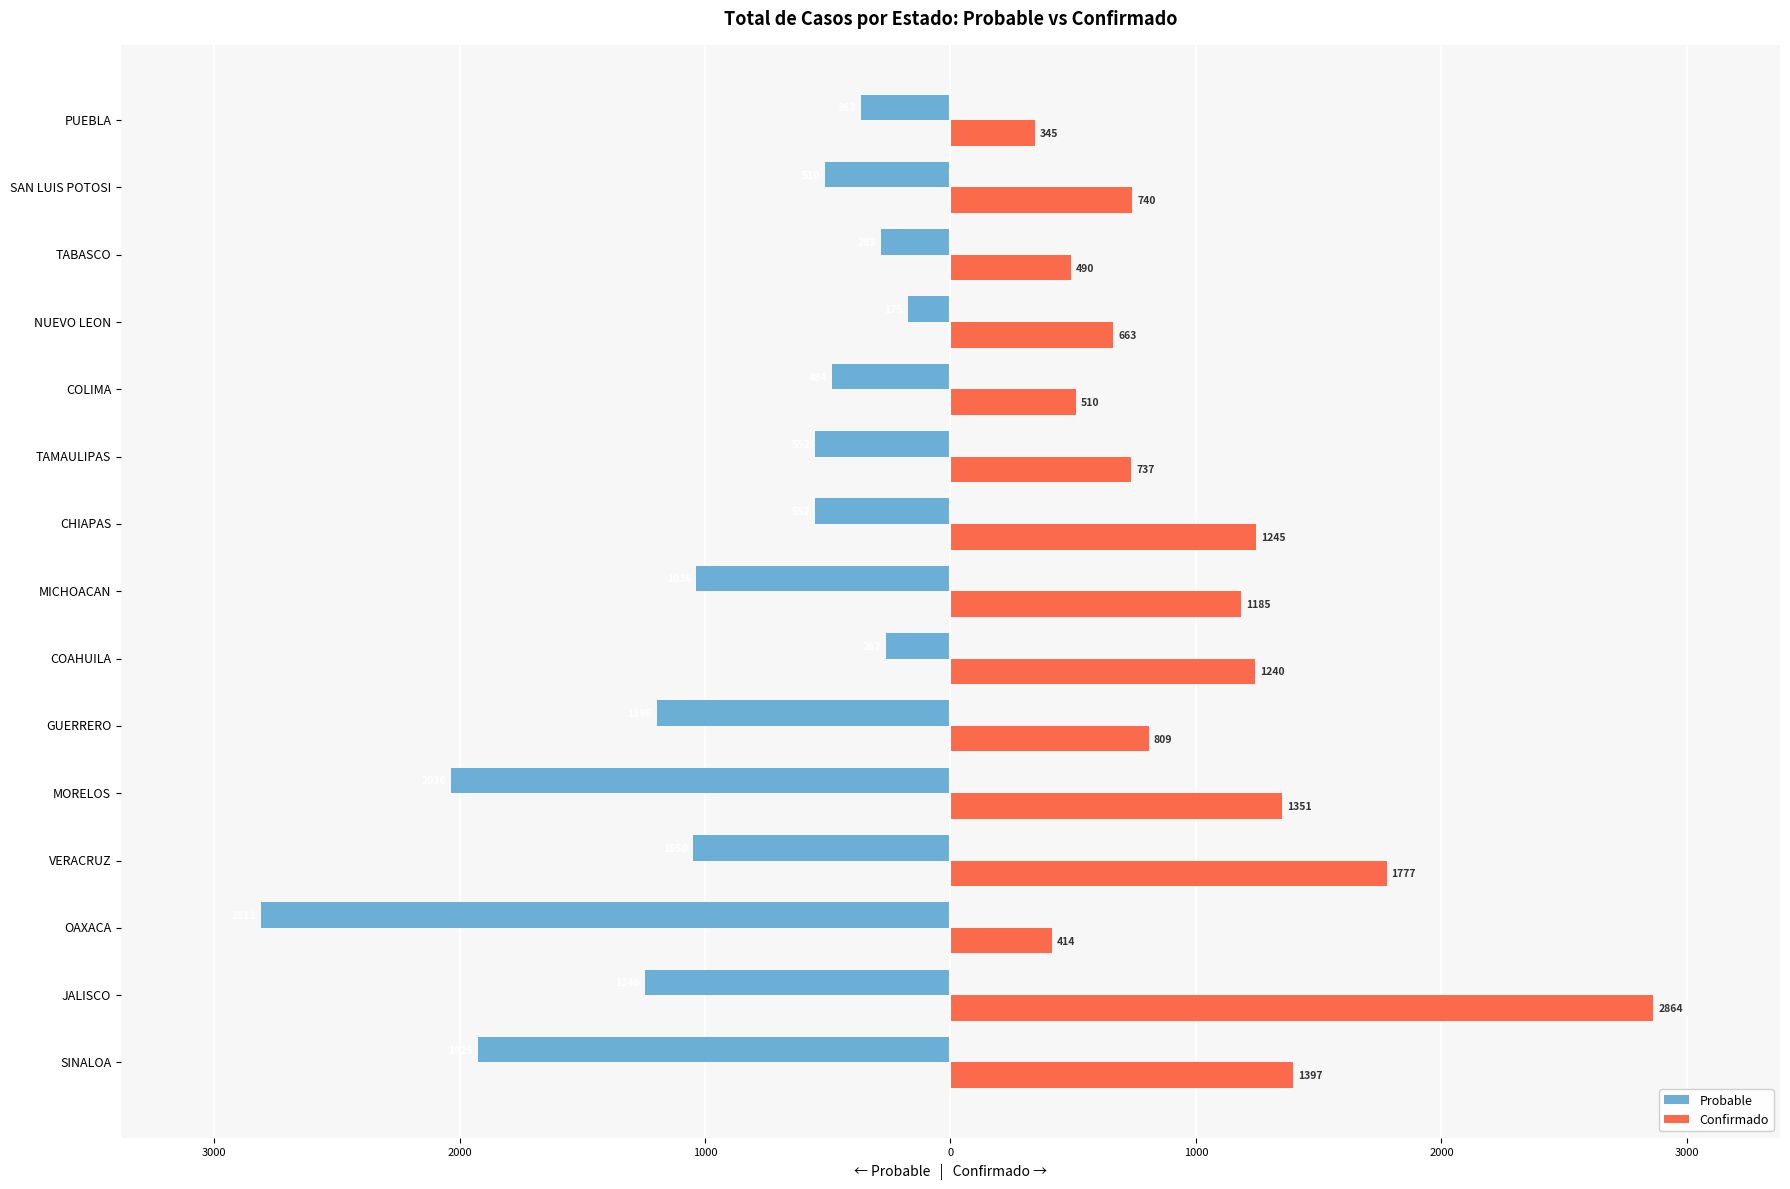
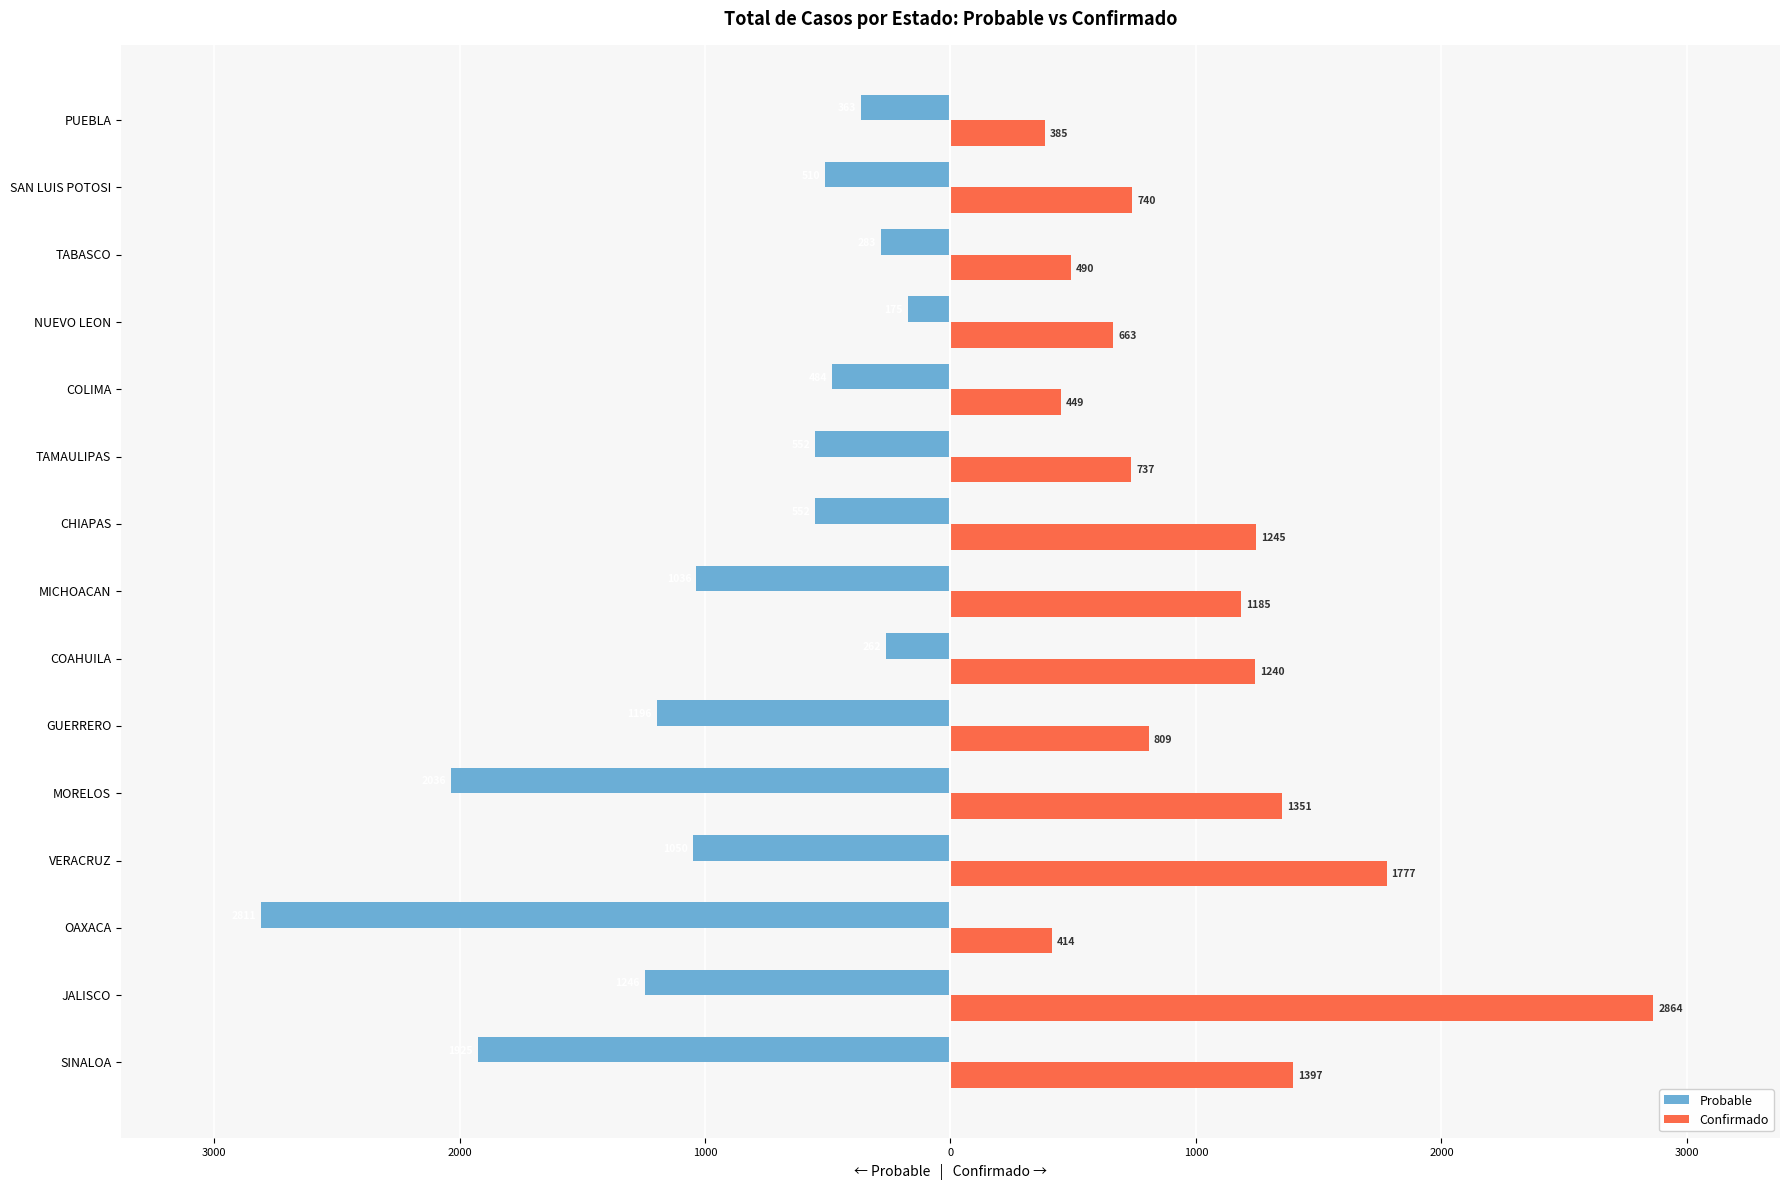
Confirmado, PUEBLA: 345 -> 385
Confirmado, COLIMA: 510 -> 449
